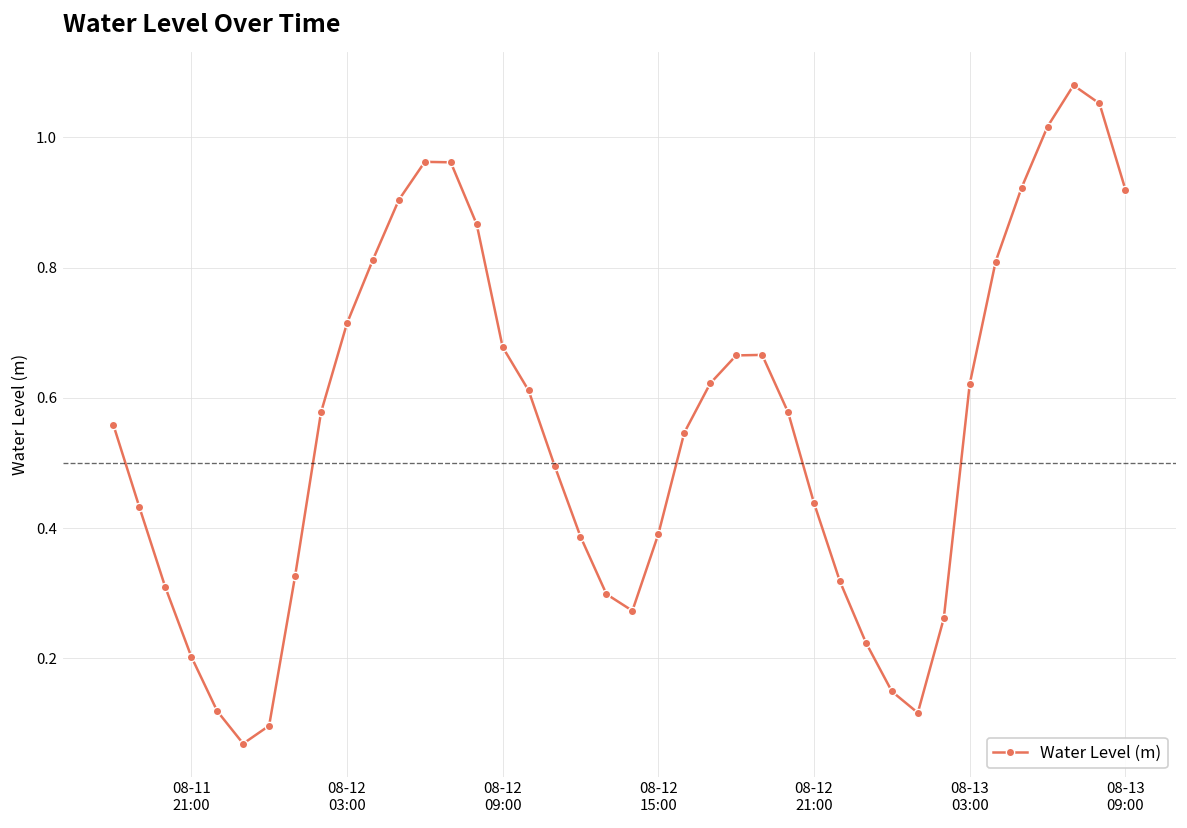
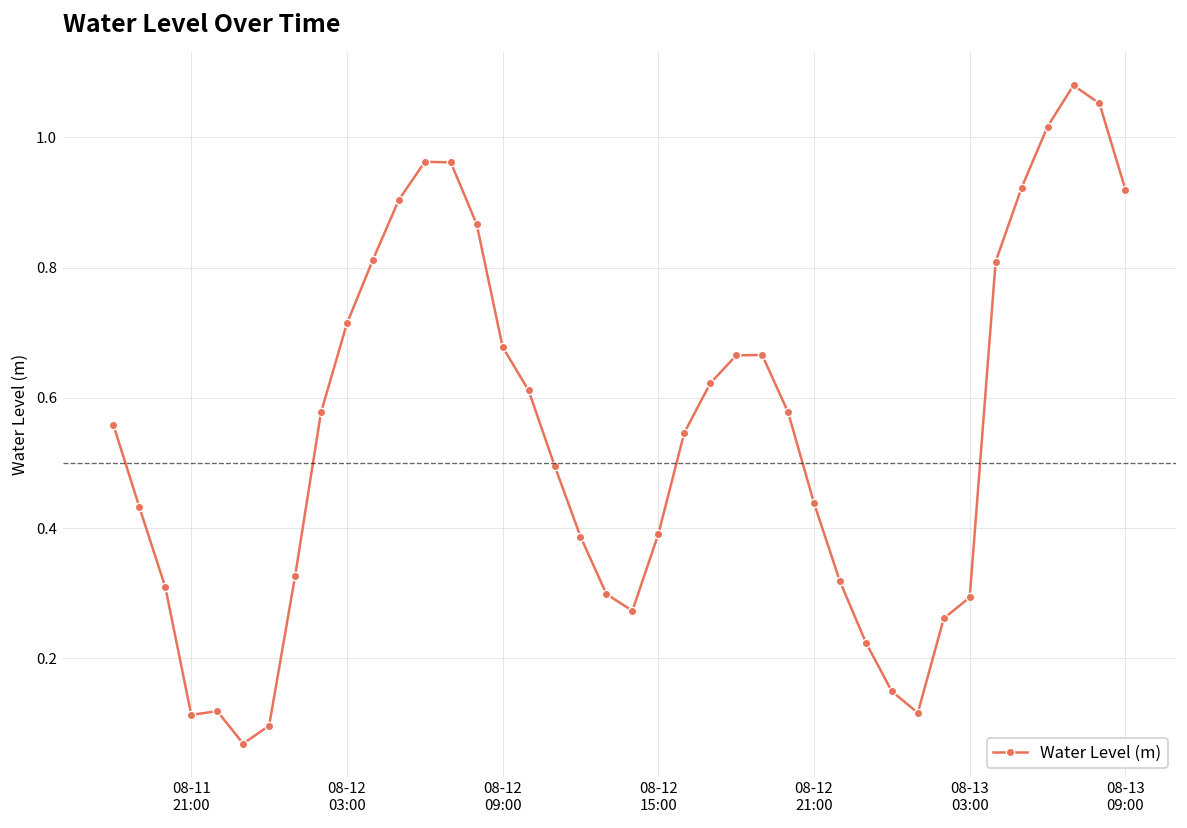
08-11 21:00: 0.20 -> 0.11
08-13 03:00: 0.62 -> 0.29
